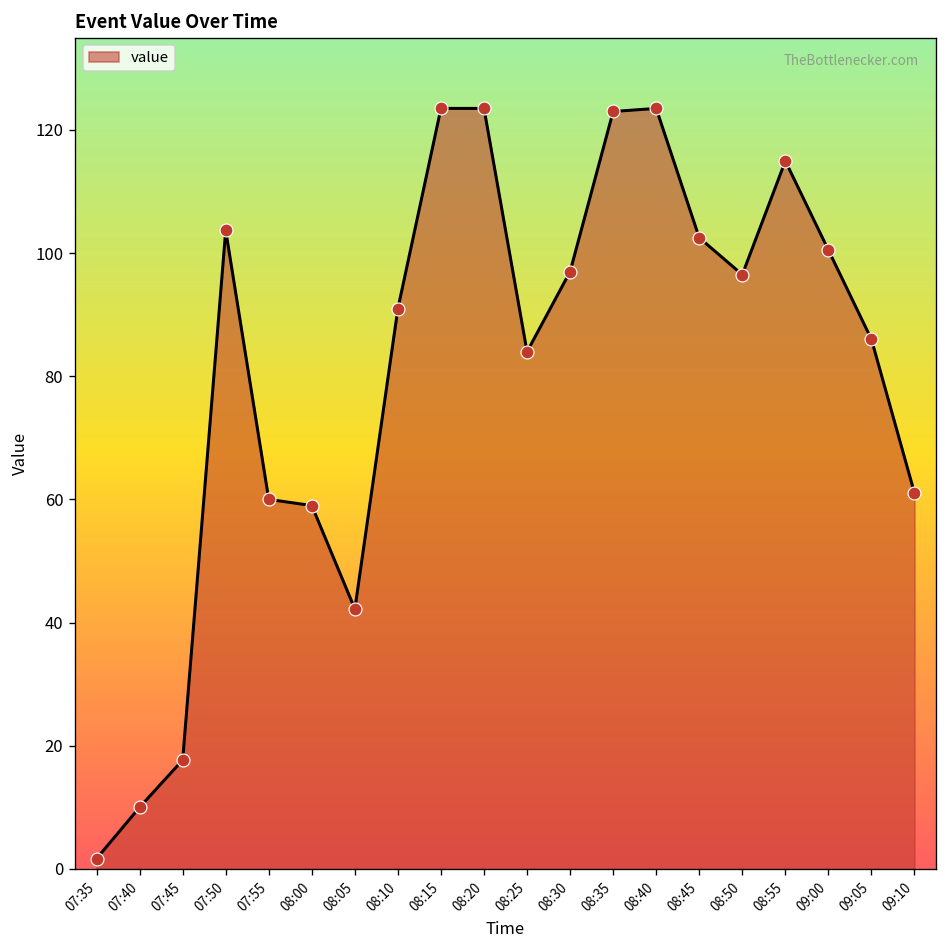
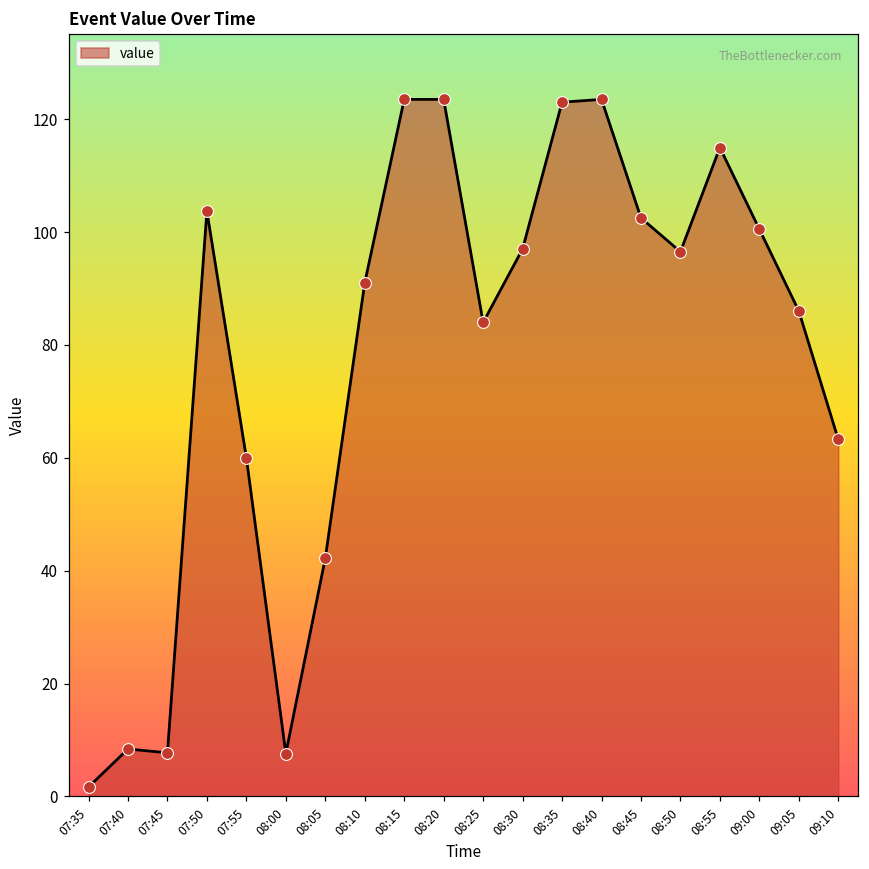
07:40: 10 -> 8
07:45: 18 -> 8
08:00: 59 -> 8
09:10: 61 -> 63
